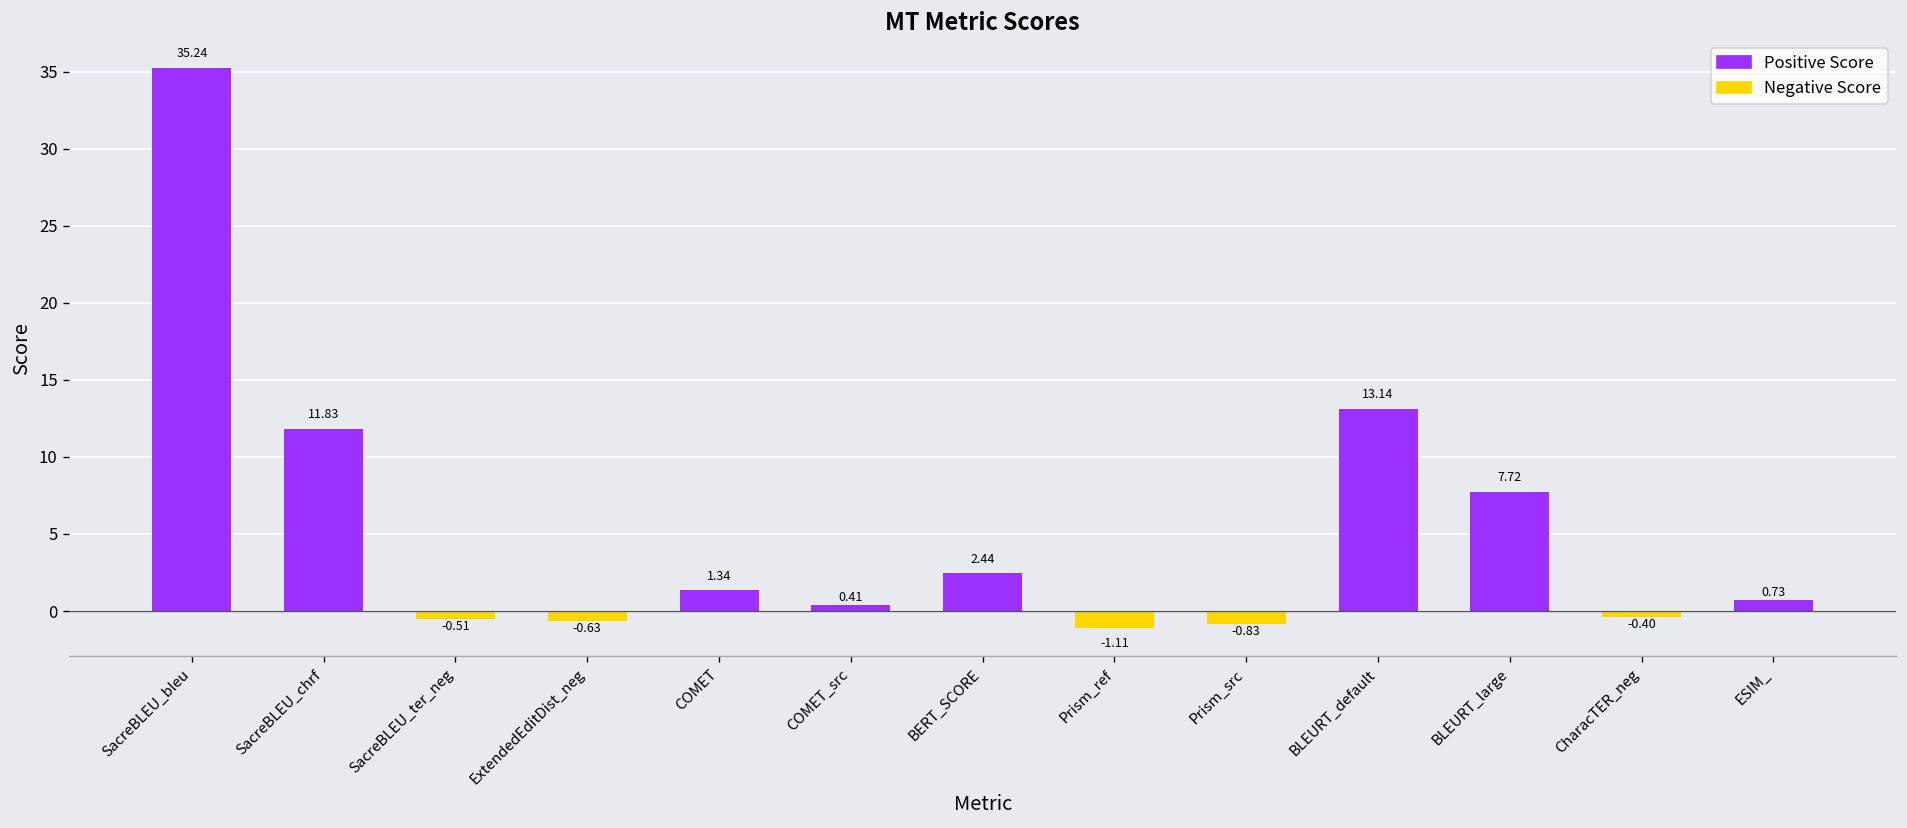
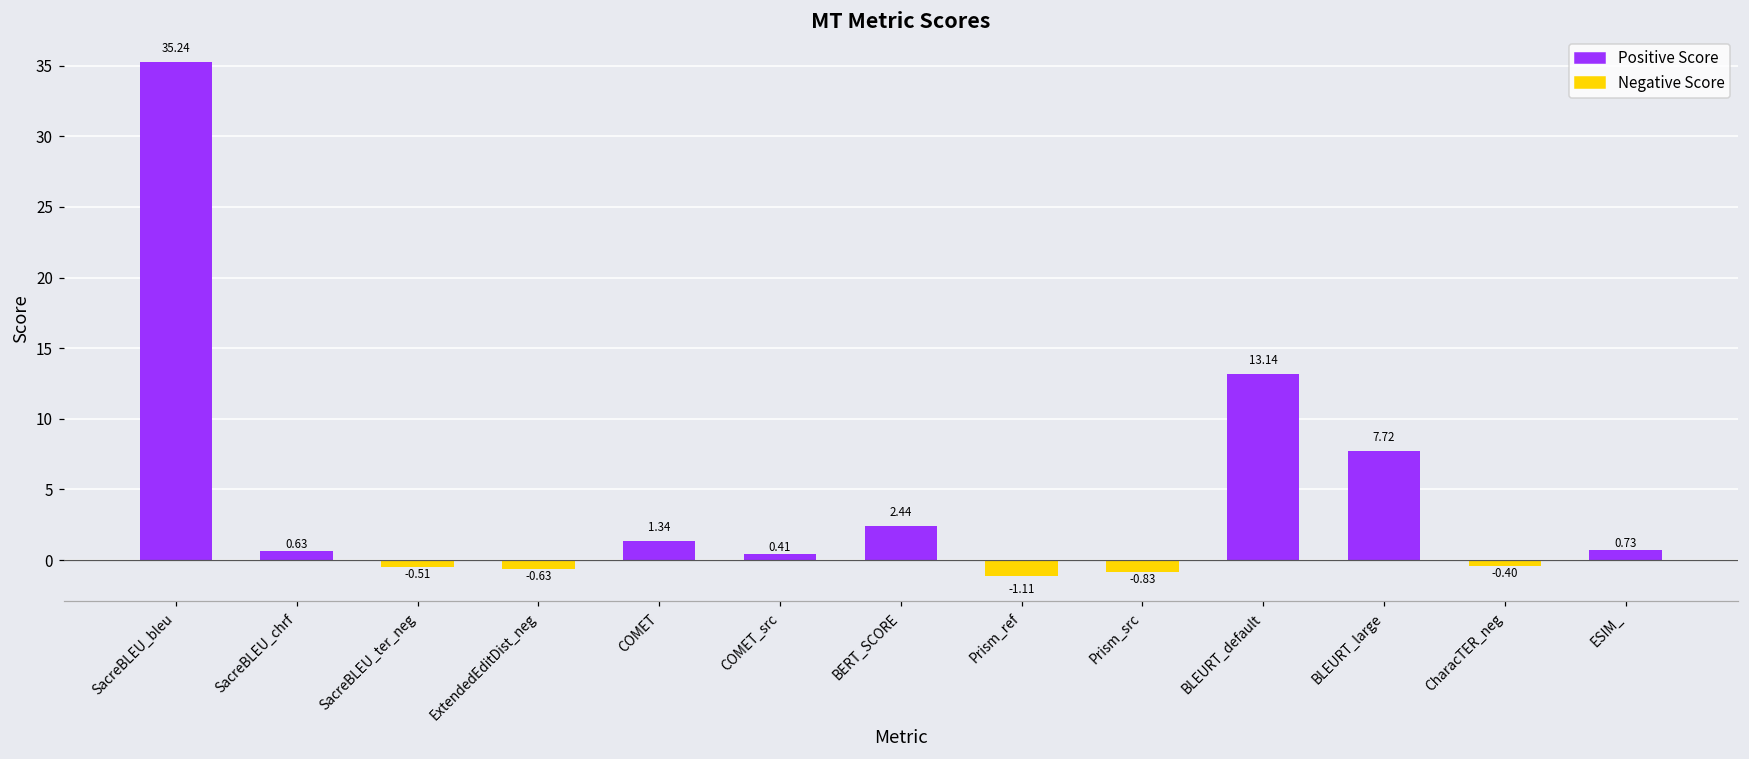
SacreBLEU_chrf: 11.83 -> 0.63
